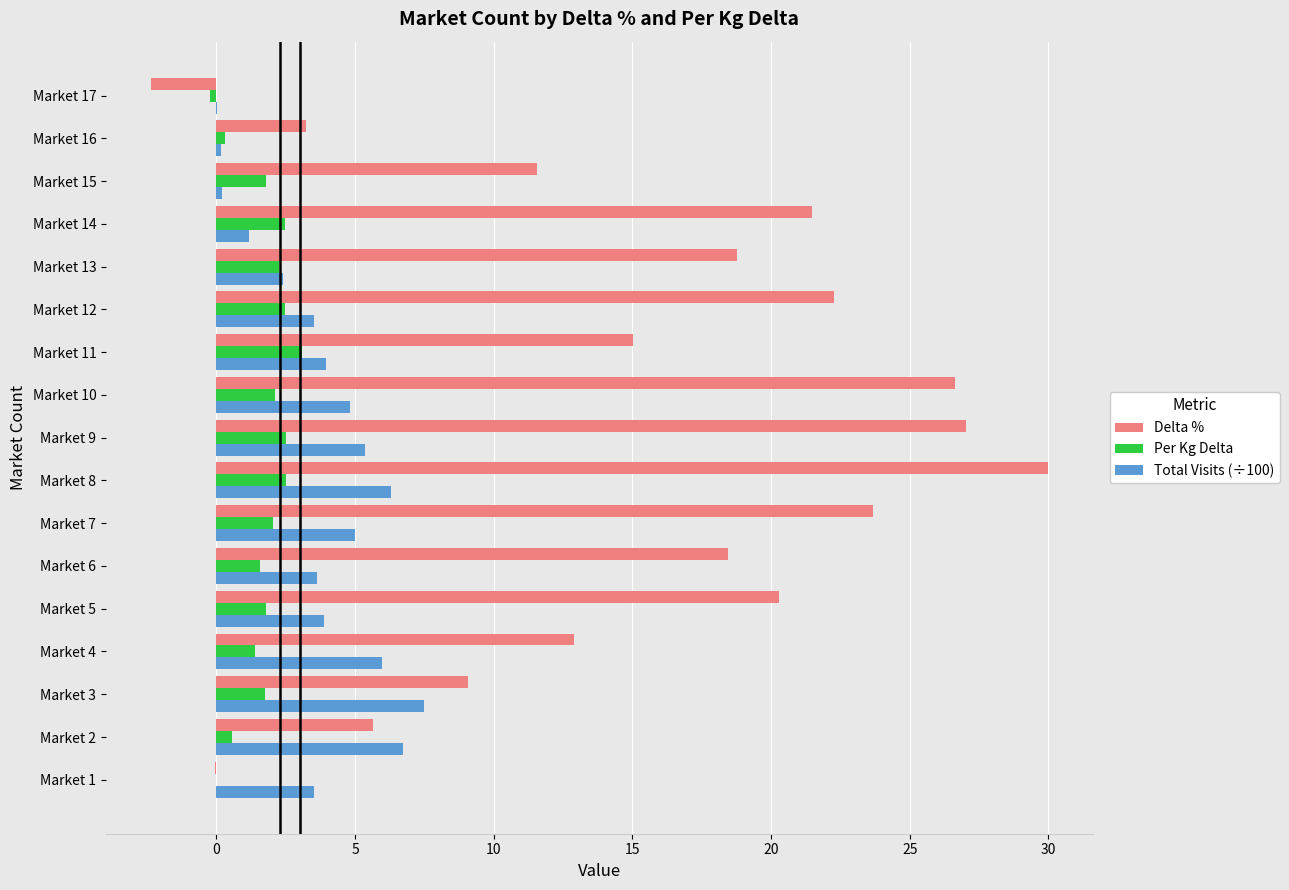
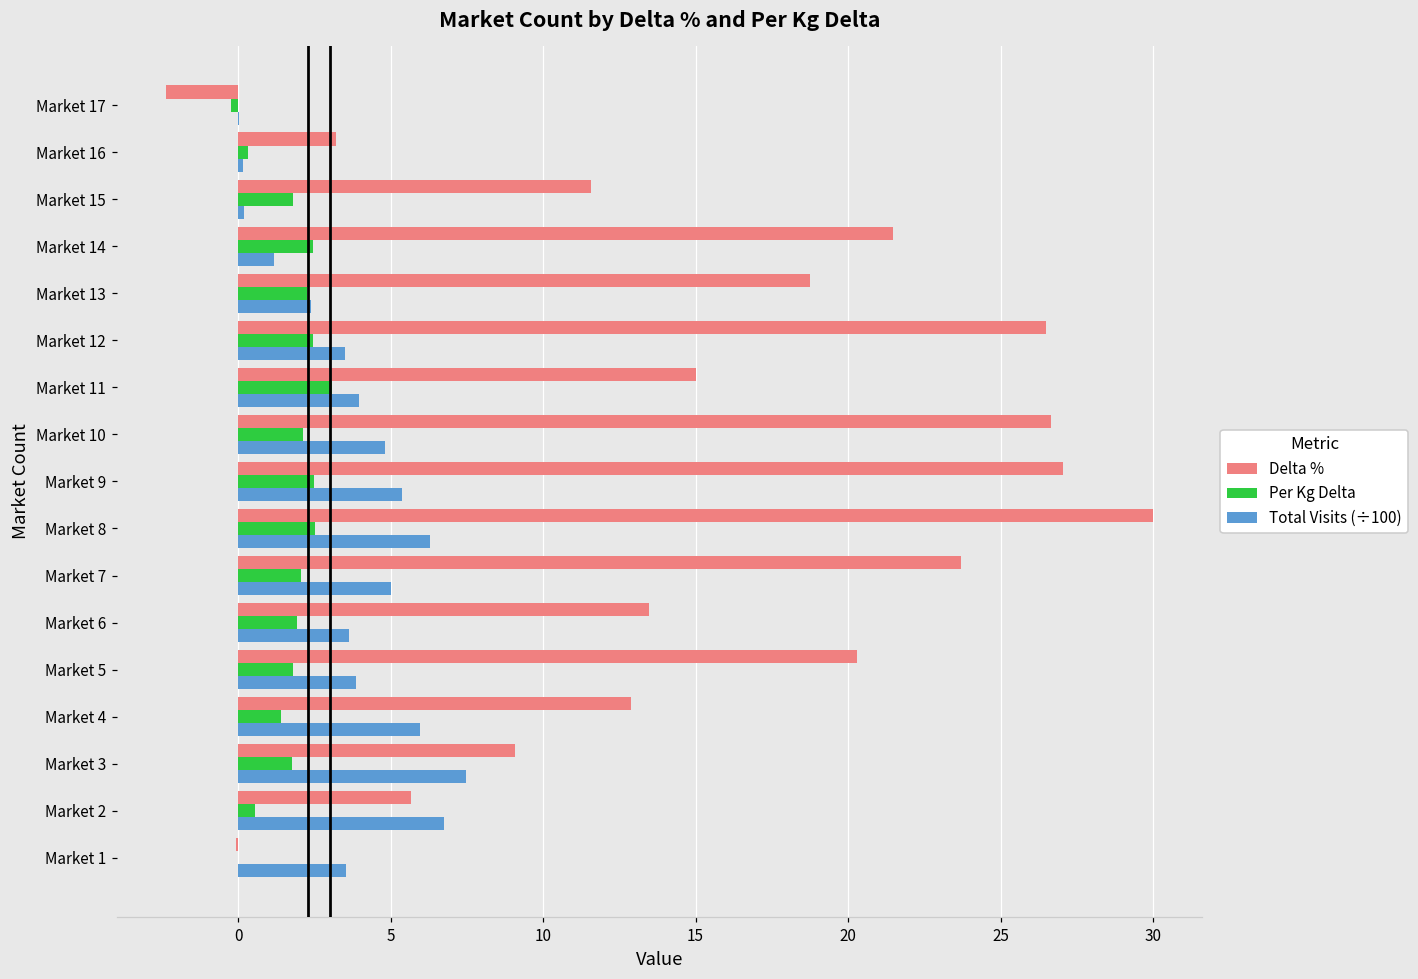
Delta %, Market 12: 22.3 -> 26.5
Delta %, Market 6: 18.4 -> 13.5
Per Kg Delta, Market 6: 1.6 -> 1.9
